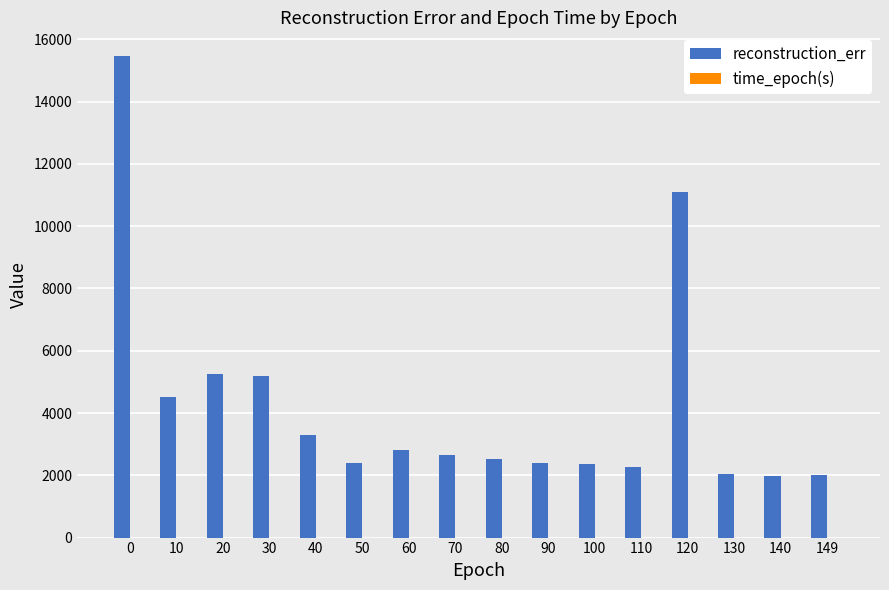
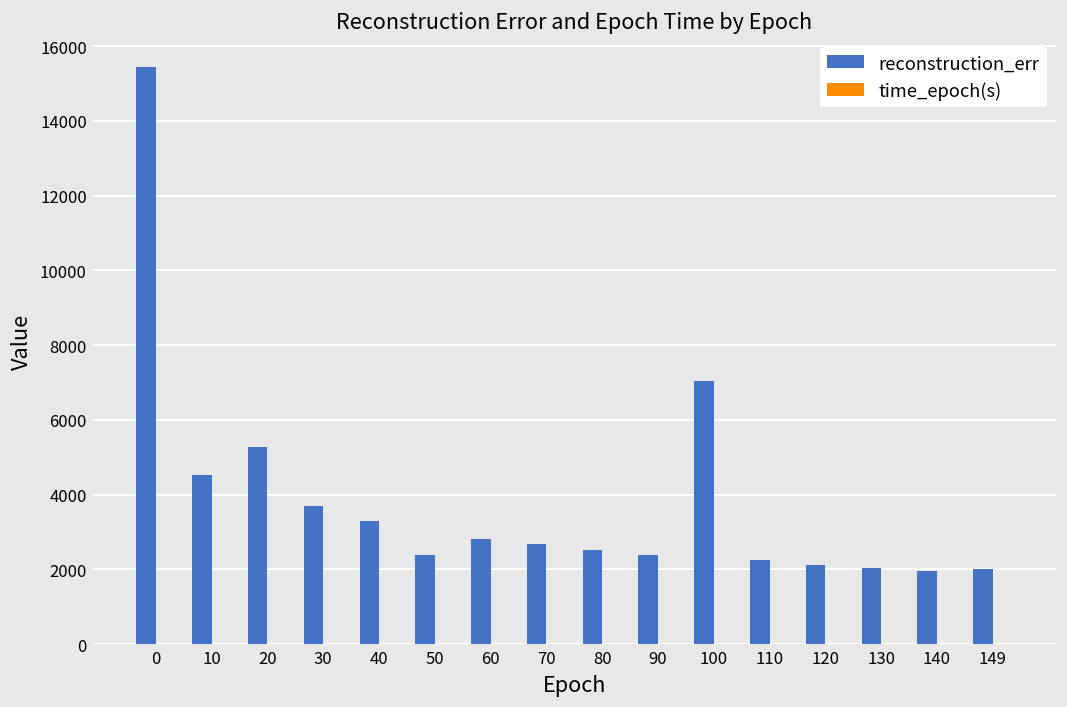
reconstruction_err, 30: 5200 -> 3700
reconstruction_err, 100: 2400 -> 7000
reconstruction_err, 120: 11100 -> 2100
